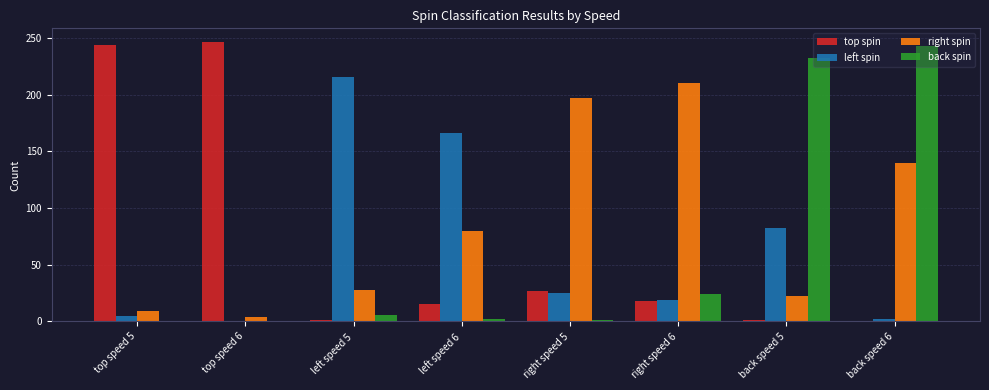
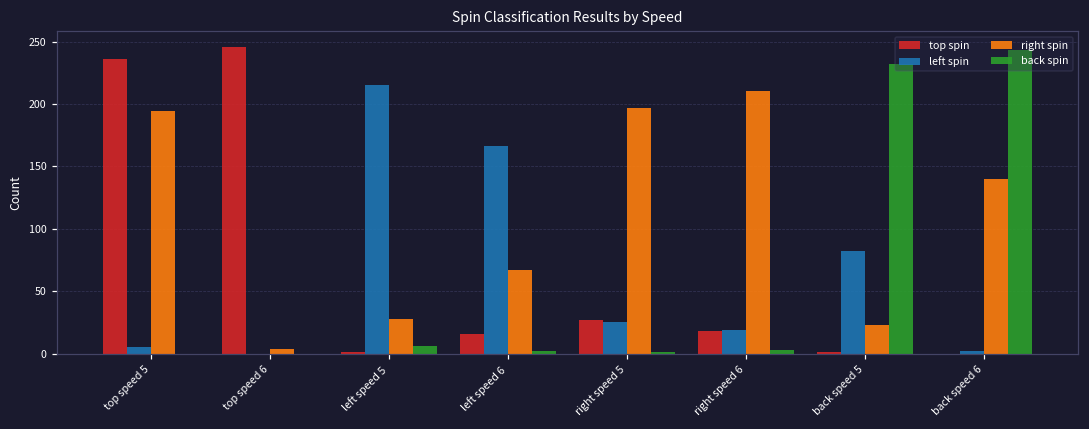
top spin, top speed 5: 244 -> 236
right spin, top speed 5: 9 -> 194
right spin, left speed 6: 80 -> 67
back spin, right speed 6: 24 -> 3
